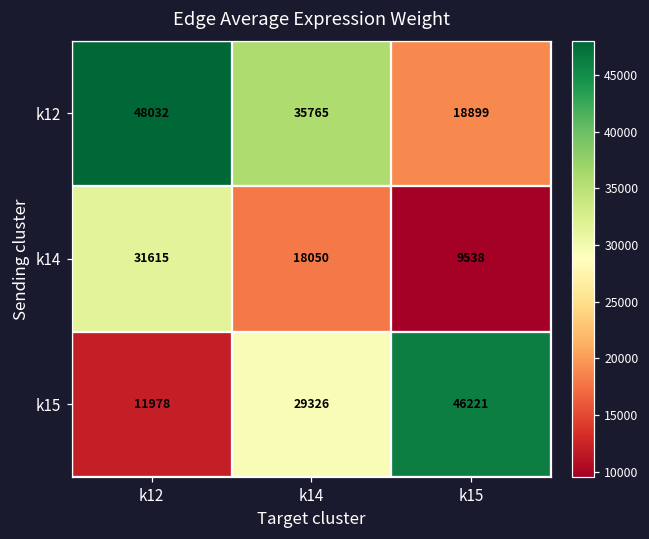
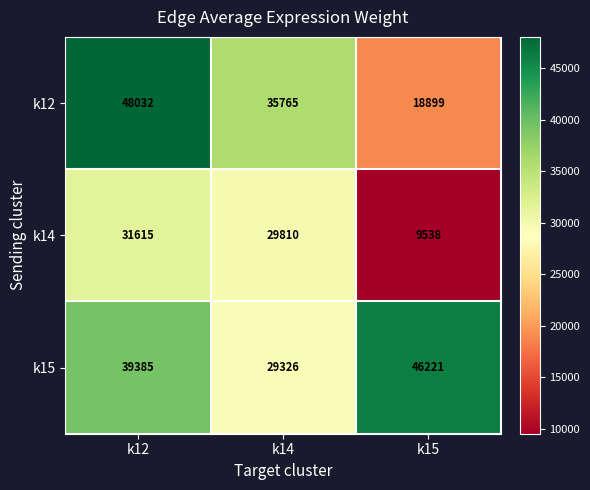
k14, k14: 18050 -> 29810
k15, k12: 11978 -> 39385
